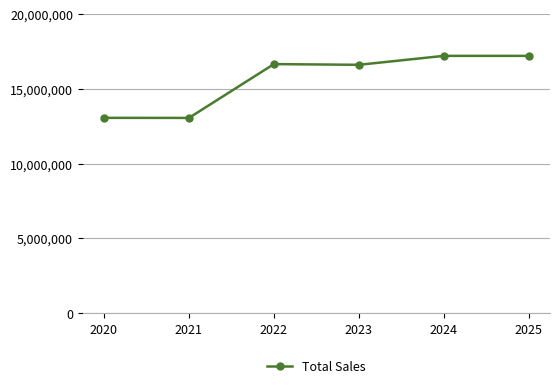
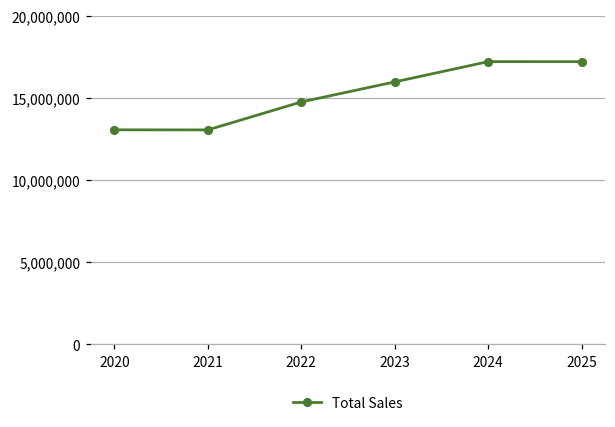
2022: 16,700,000 -> 14,800,000
2023: 16,600,000 -> 16,000,000
